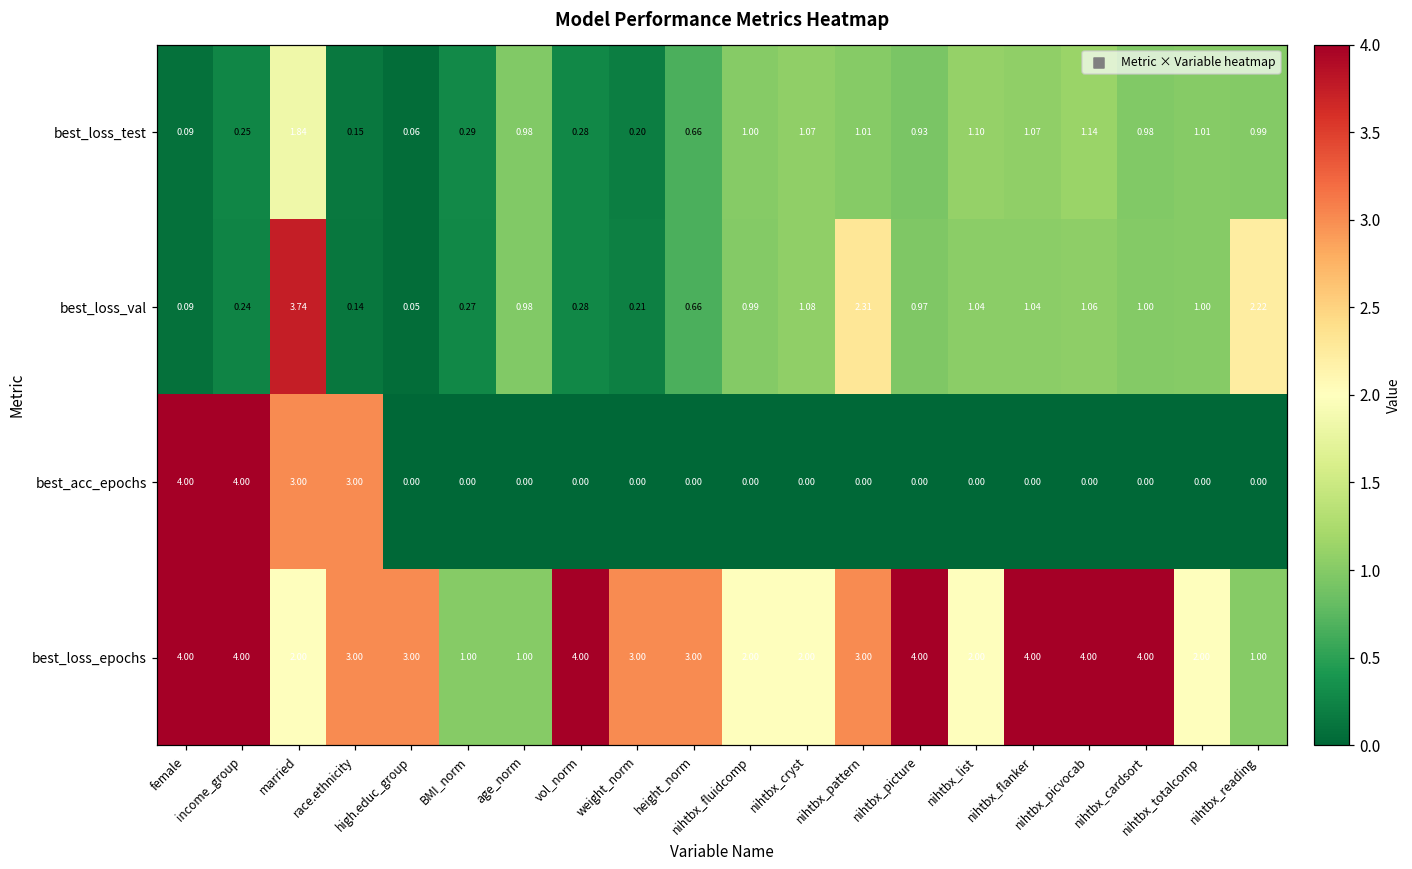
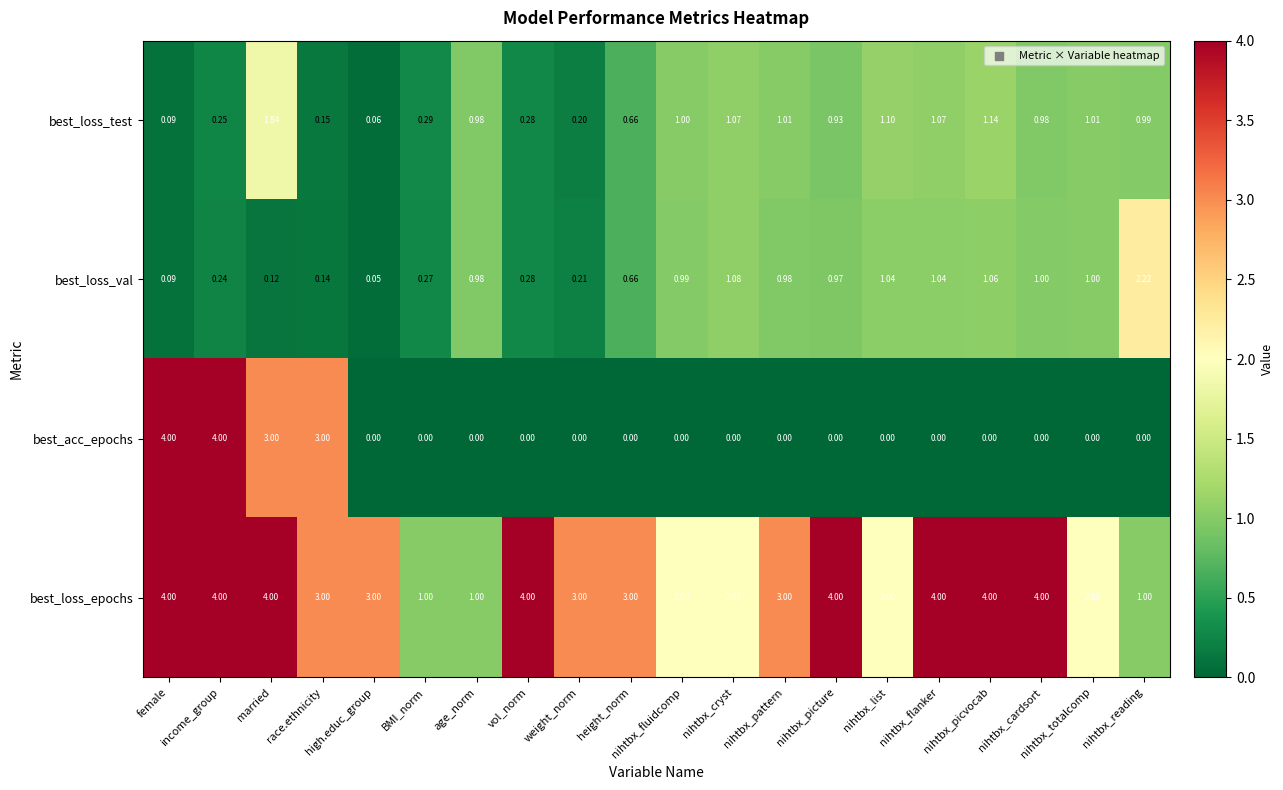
best_loss_val, married: 3.74 -> 0.12
best_loss_val, nihtbx_pattern: 2.31 -> 0.98
best_loss_epochs, married: 2.00 -> 4.00
